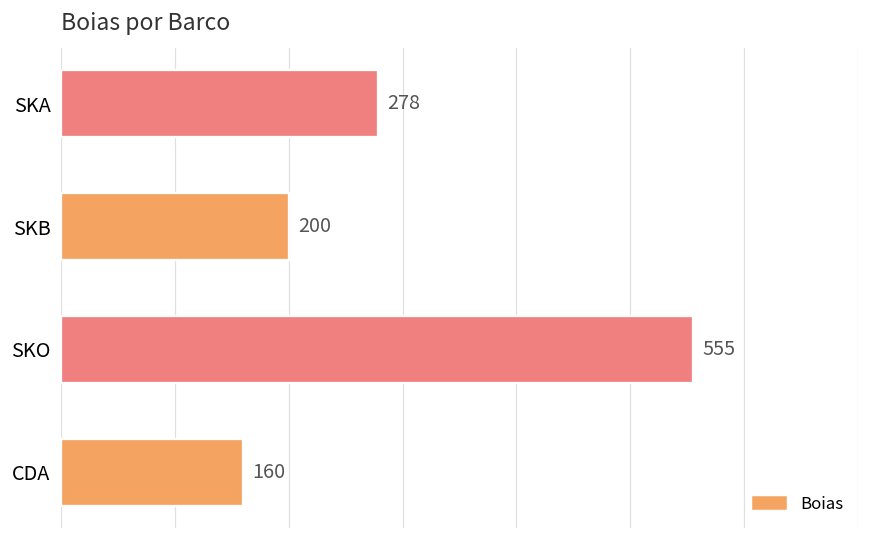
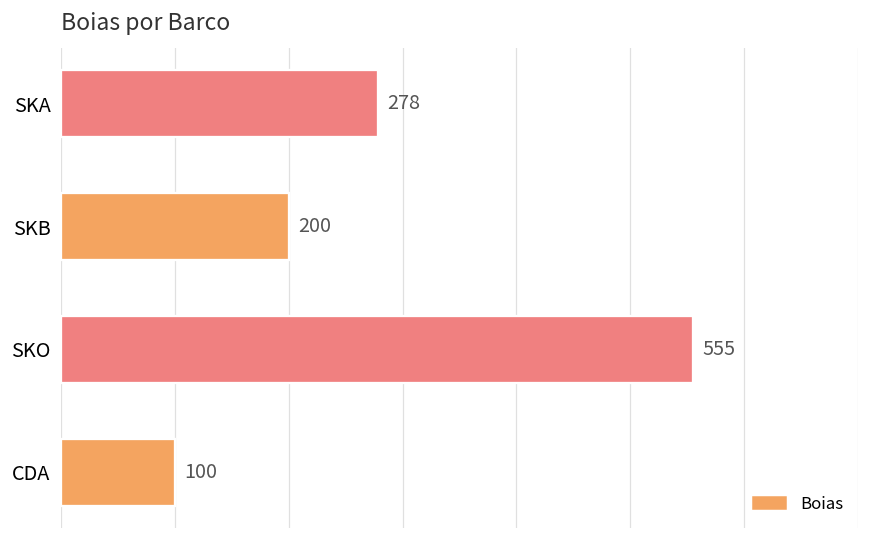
CDA: 160 -> 100
